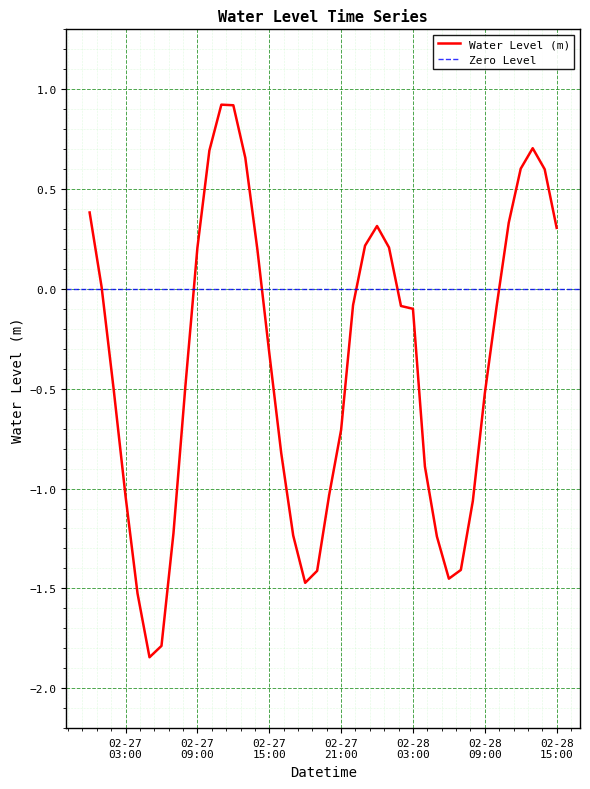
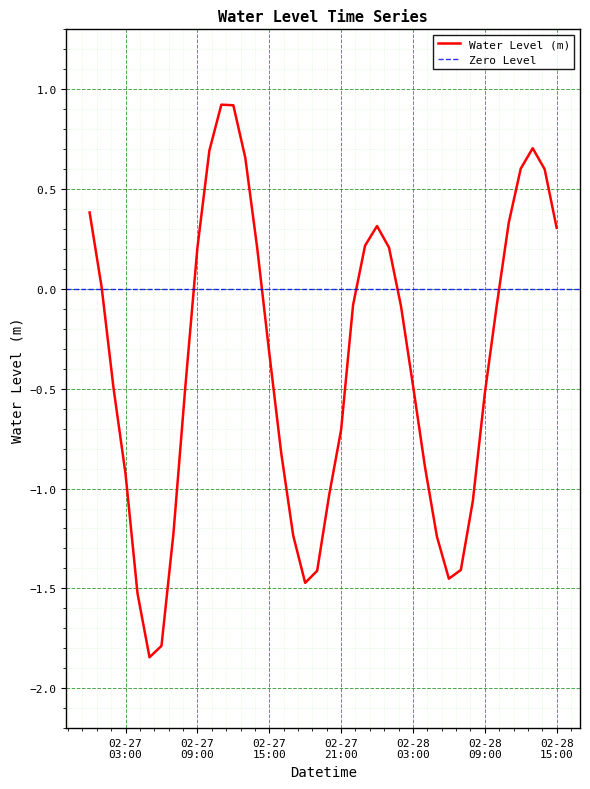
02-27 03:00: -1.04 -> -0.93
02-28 03:00: -0.10 -> -0.48
